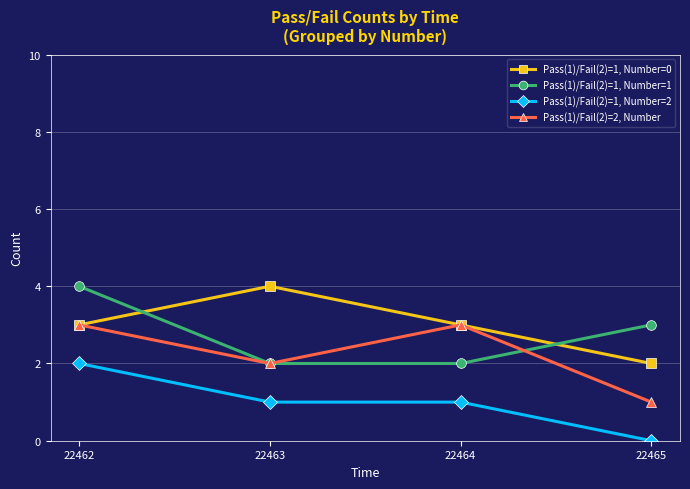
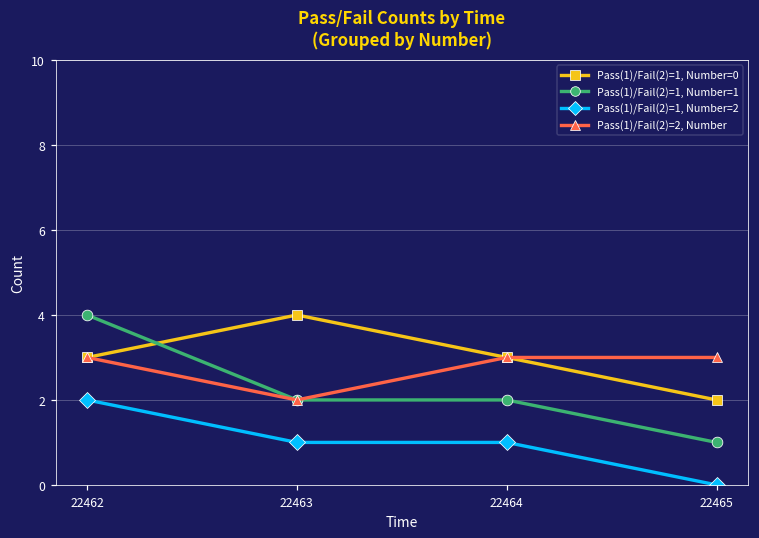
Pass(1)/Fail(2)=1, Number=1, 22465: 3 -> 1
Pass(1)/Fail(2)=2, Number, 22465: 1 -> 3
